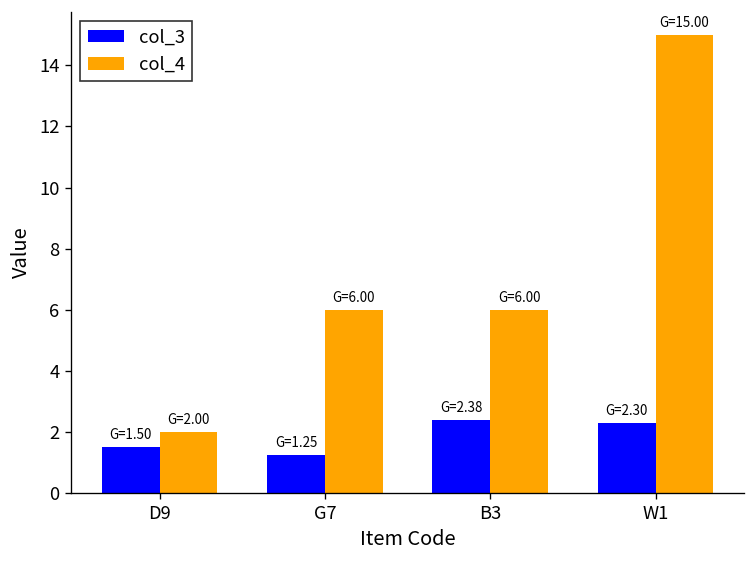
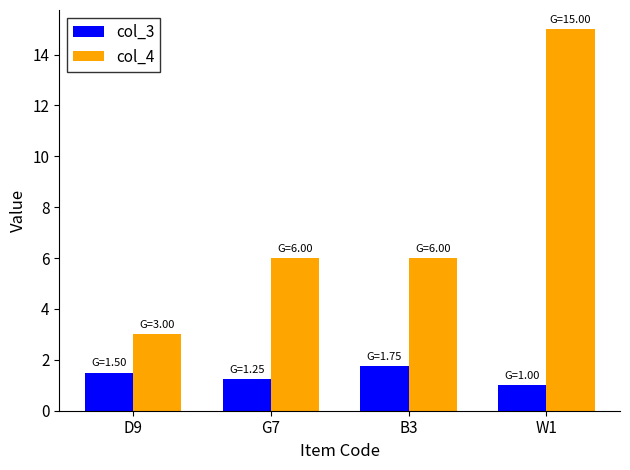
col_4, D9: 2.00 -> 3.00
col_3, B3: 2.38 -> 1.75
col_3, W1: 2.30 -> 1.00
